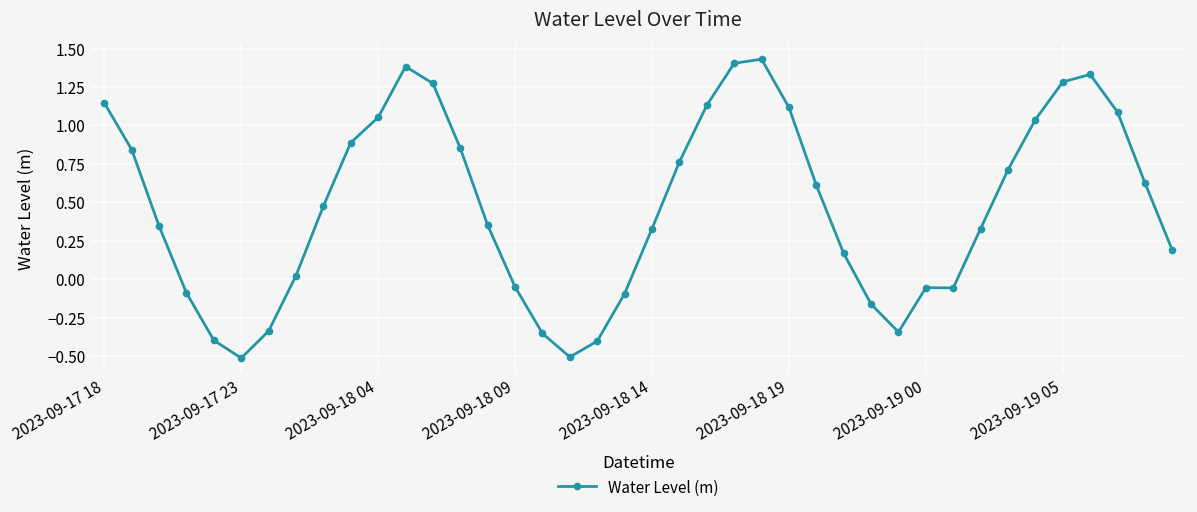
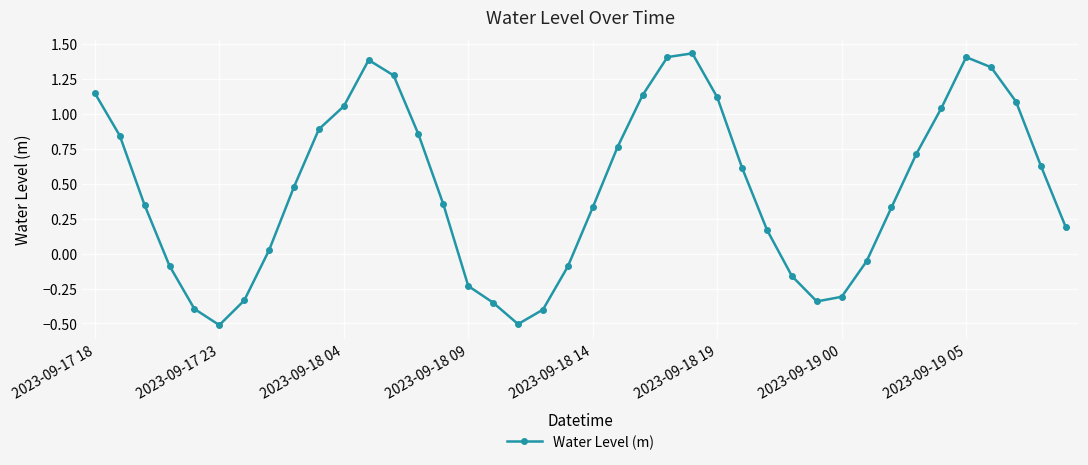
2023-09-18 09: -0.05 -> -0.23
2023-09-19 00: -0.05 -> -0.31
2023-09-19 05: 1.28 -> 1.40
